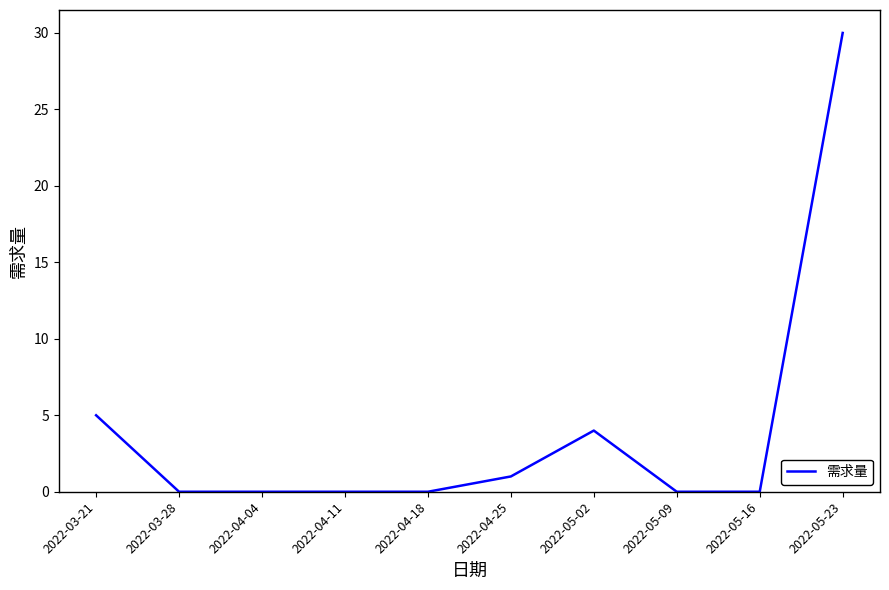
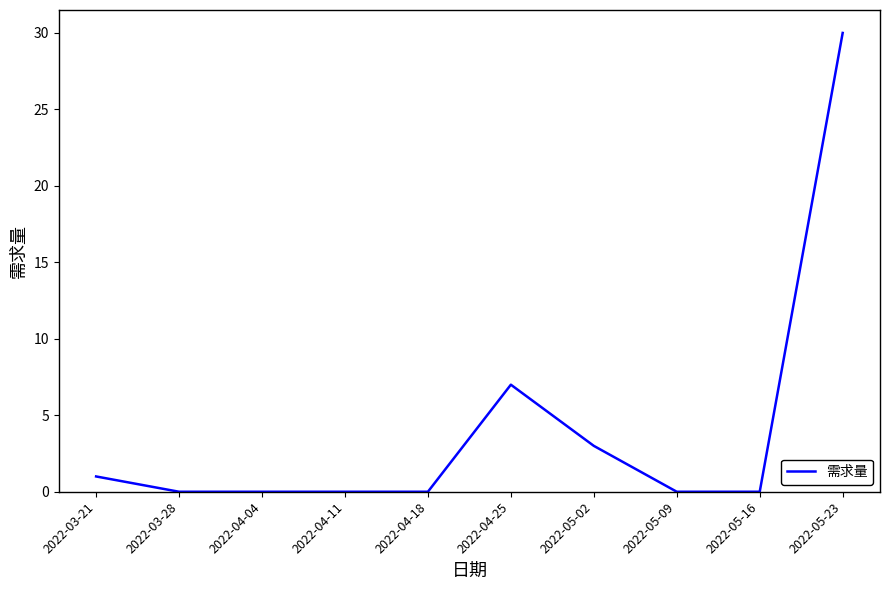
2022-03-21: 5 -> 1
2022-04-25: 1 -> 7
2022-05-02: 4 -> 3
